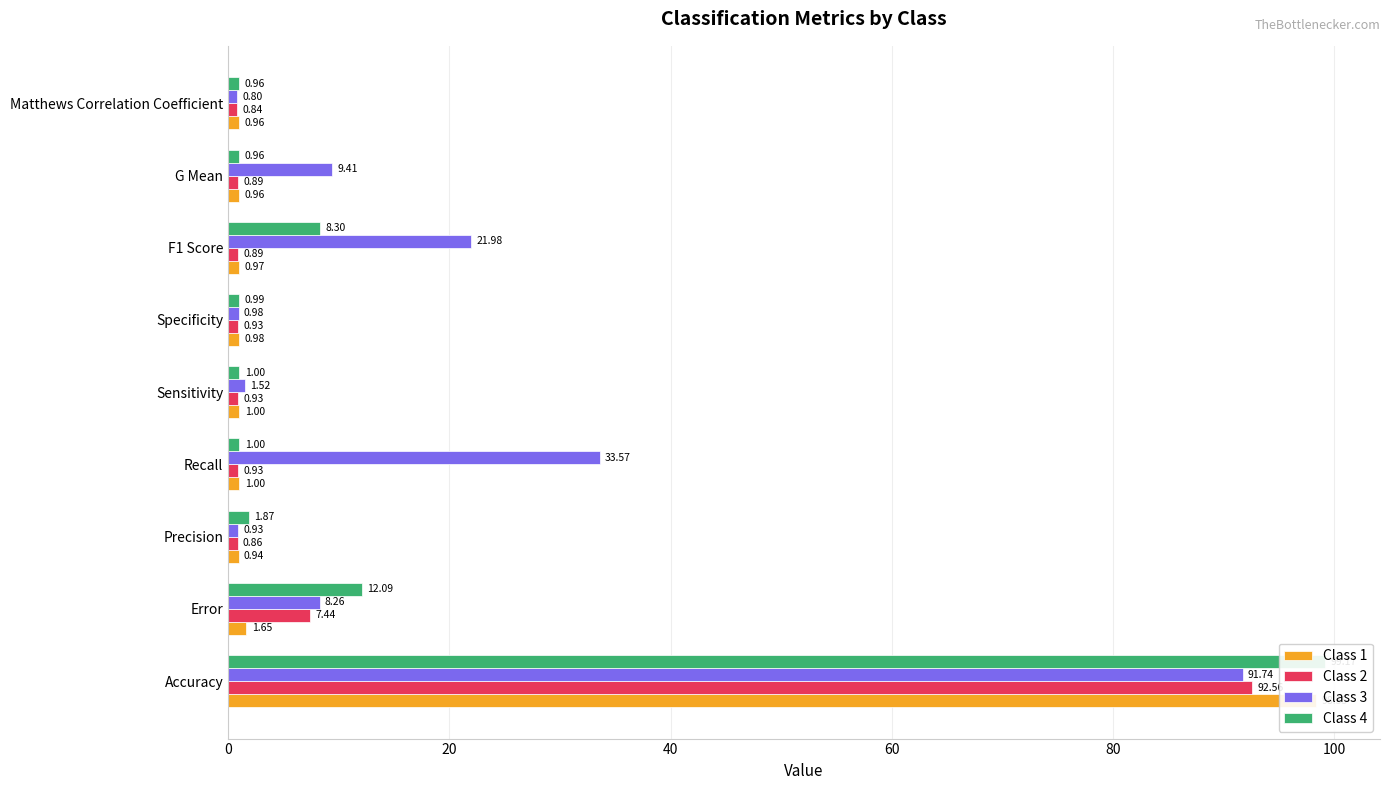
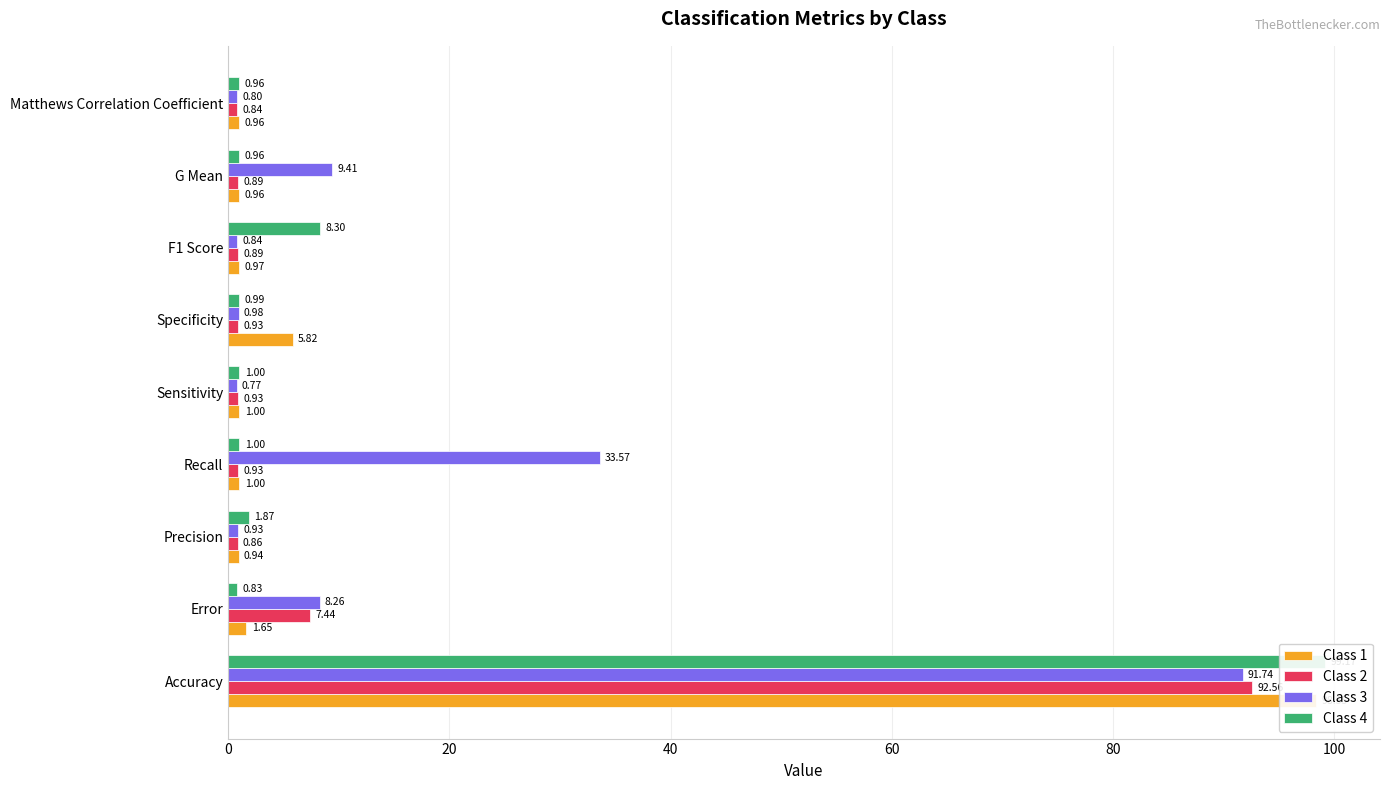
Class 3, F1 Score: 21.98 -> 0.84
Class 1, Specificity: 0.98 -> 5.82
Class 3, Sensitivity: 1.52 -> 0.77
Class 4, Error: 12.09 -> 0.83
